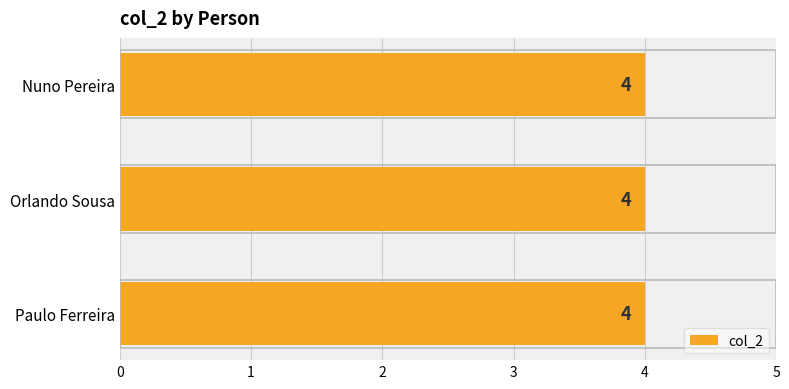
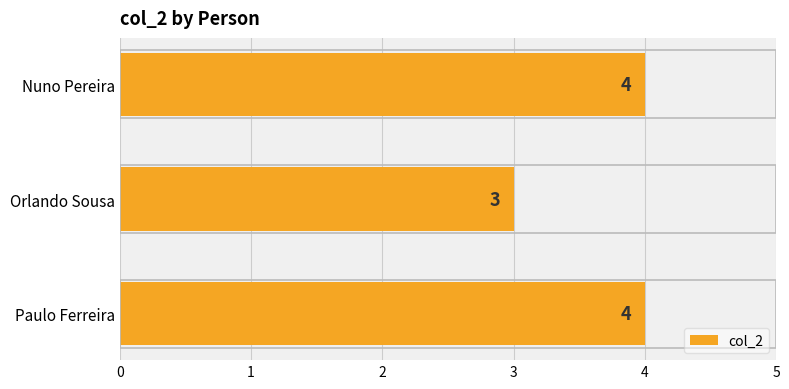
Orlando Sousa: 4 -> 3
